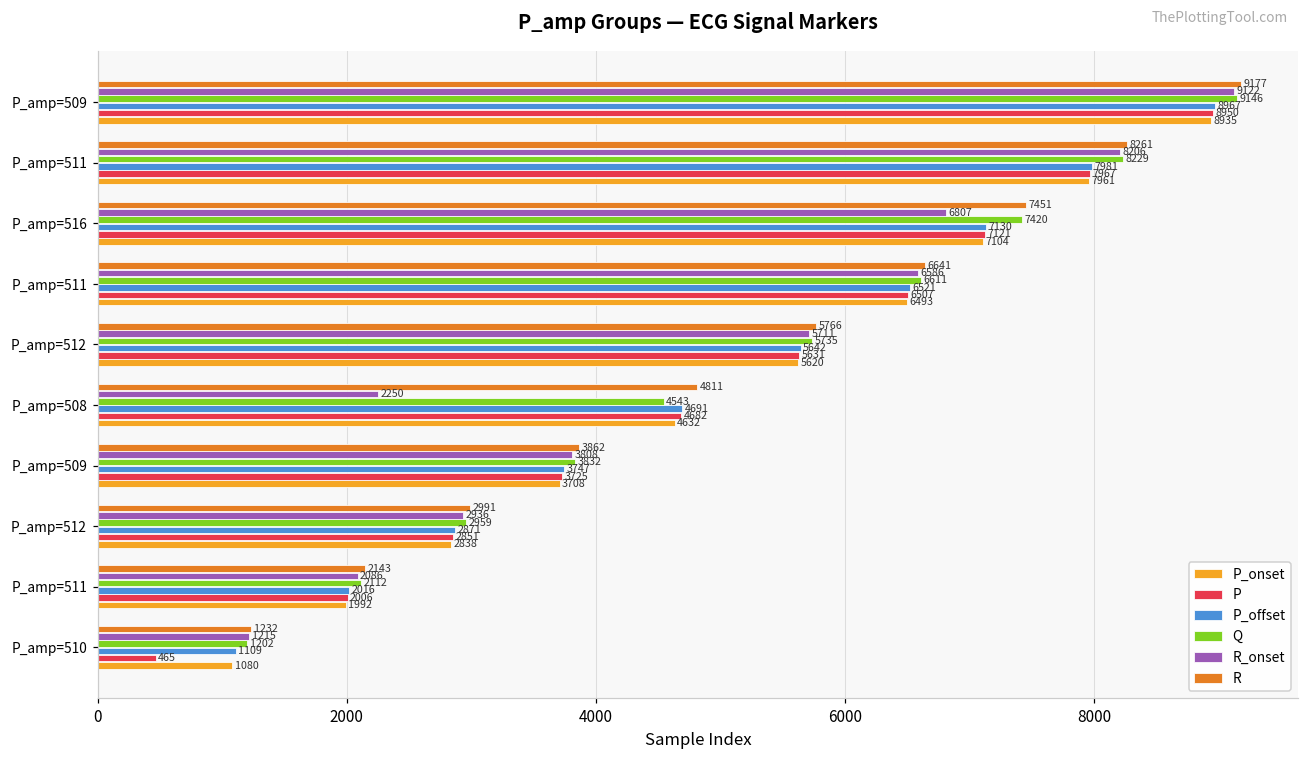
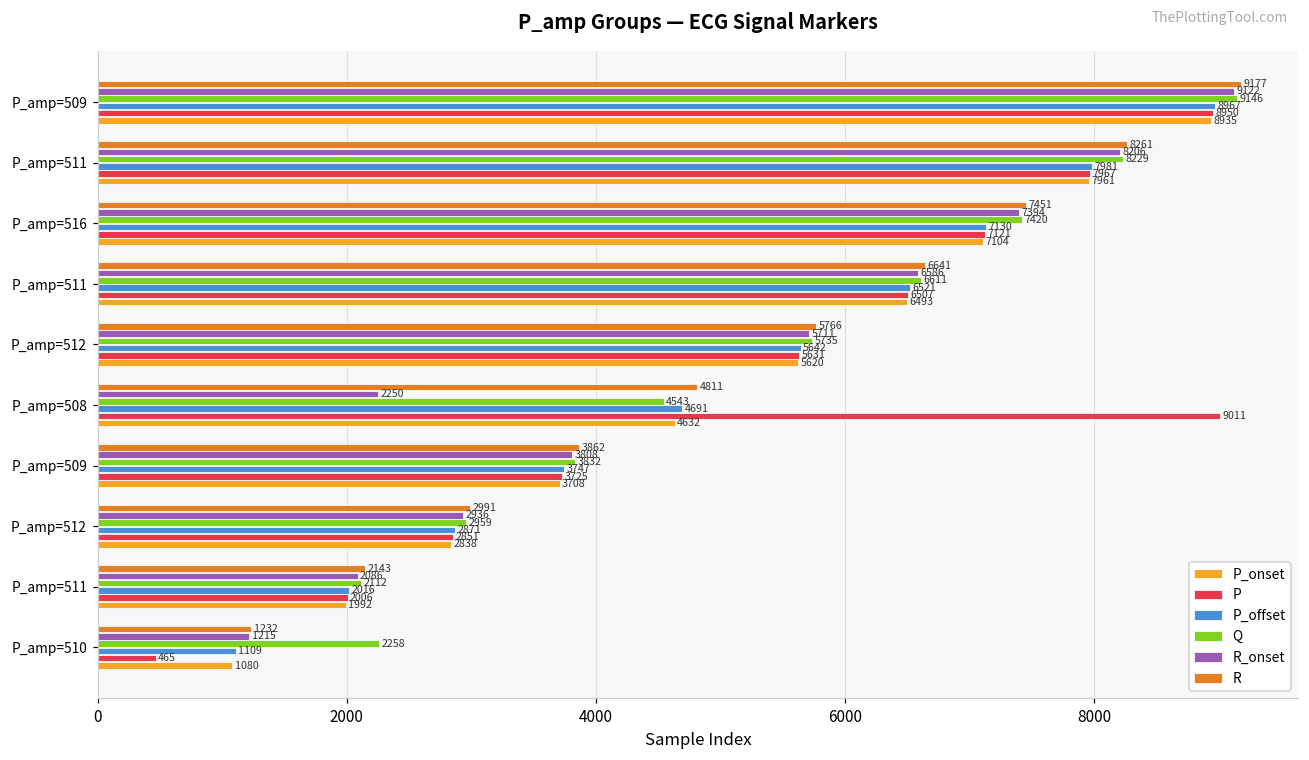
R_onset, P_amp=516: 6807 -> 7394
P, P_amp=508: 4682 -> 9011
Q, P_amp=510: 1202 -> 2258
